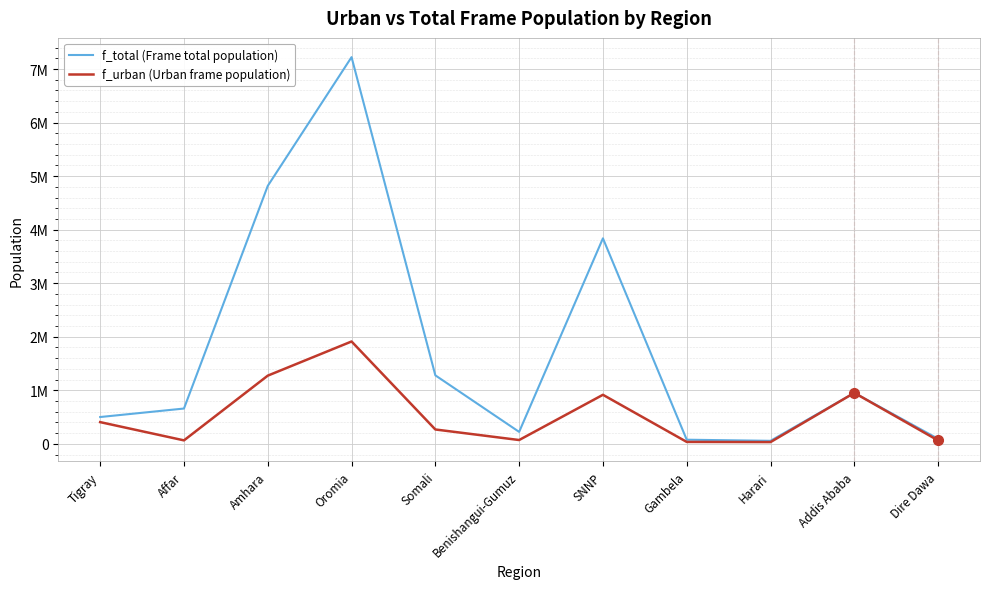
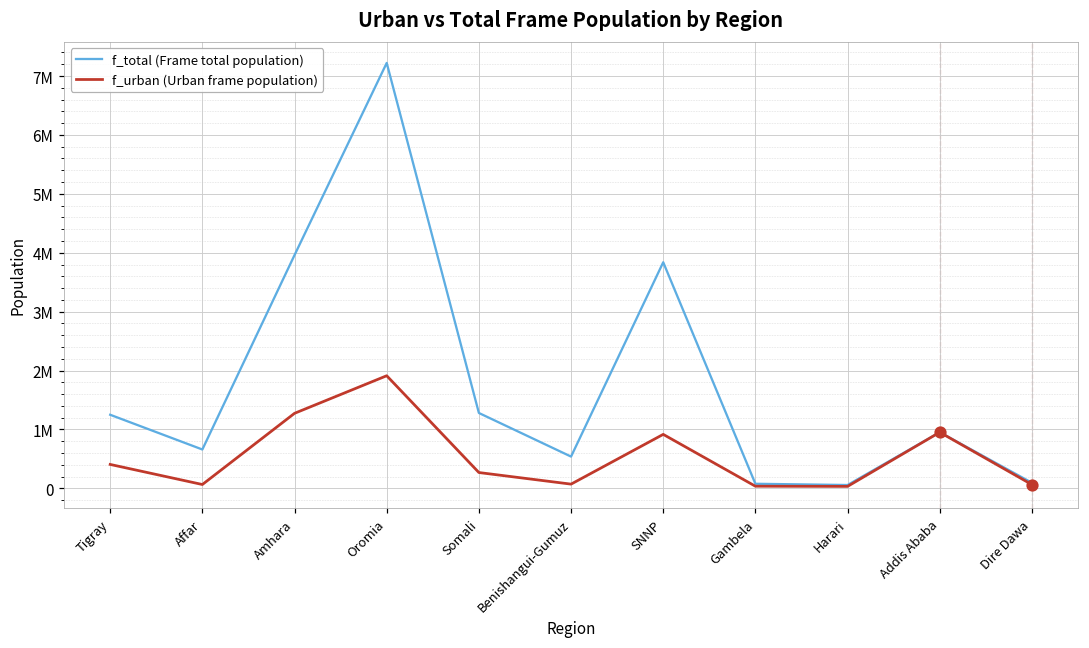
f_total (Frame total population), Tigray: 500000 -> 1200000
f_total (Frame total population), Amhara: 4800000 -> 4000000
f_total (Frame total population), Benishangui-Gumuz: 200000 -> 500000
